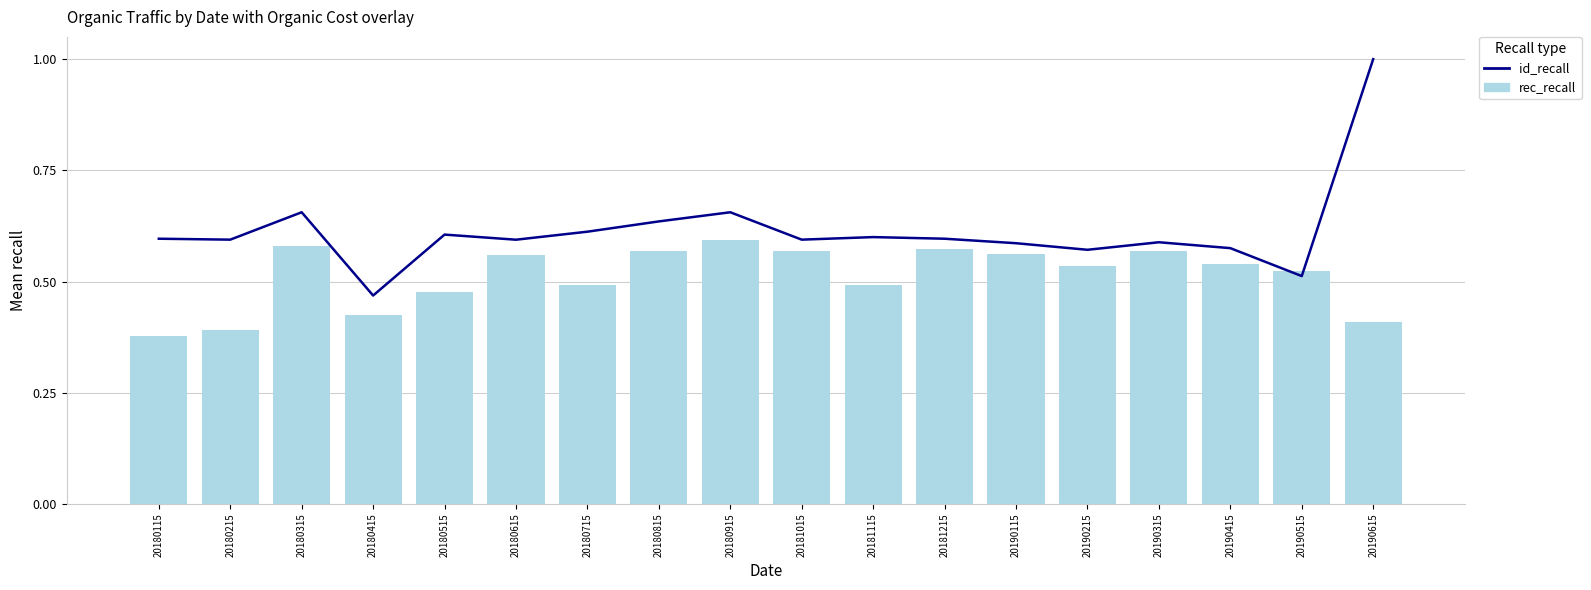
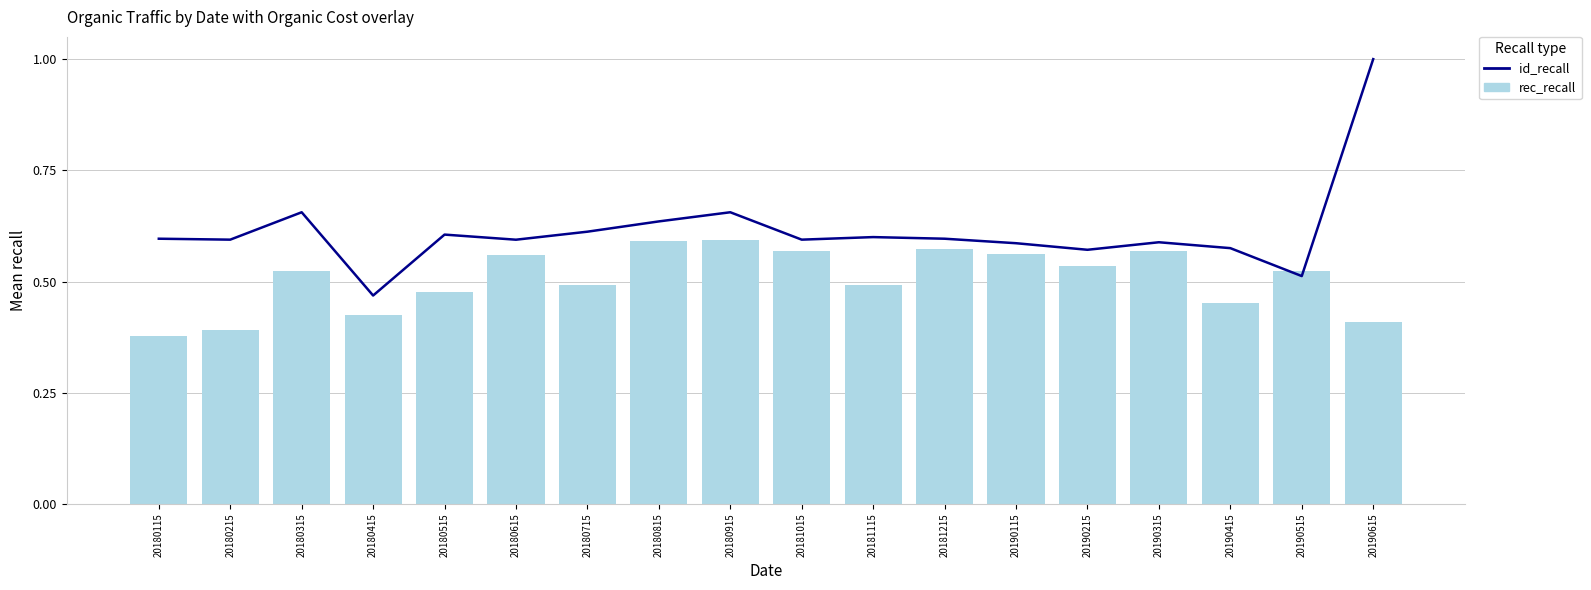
rec_recall, 20180315: 0.58 -> 0.52
rec_recall, 20180815: 0.57 -> 0.59
rec_recall, 20190415: 0.54 -> 0.45
